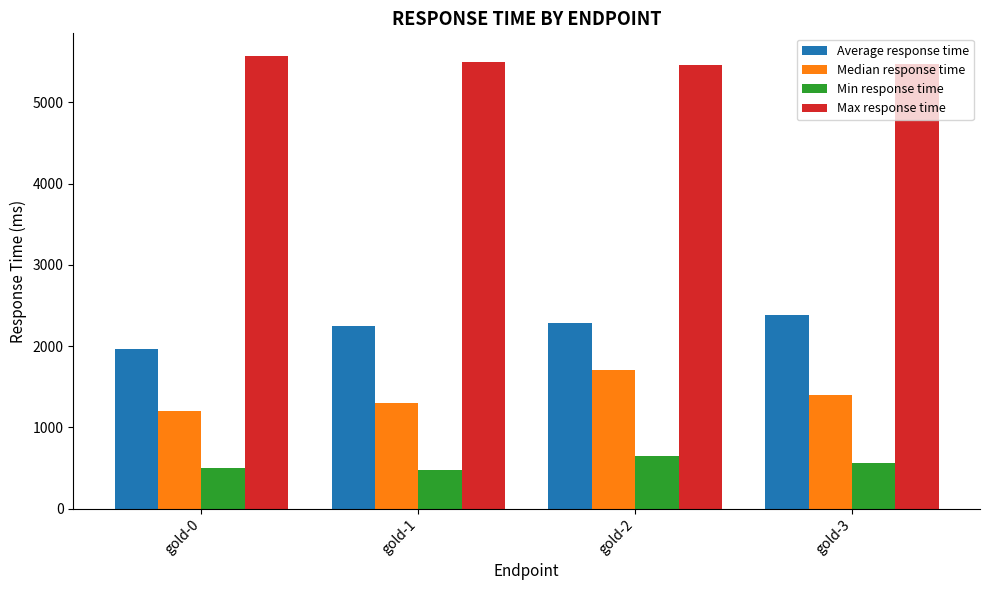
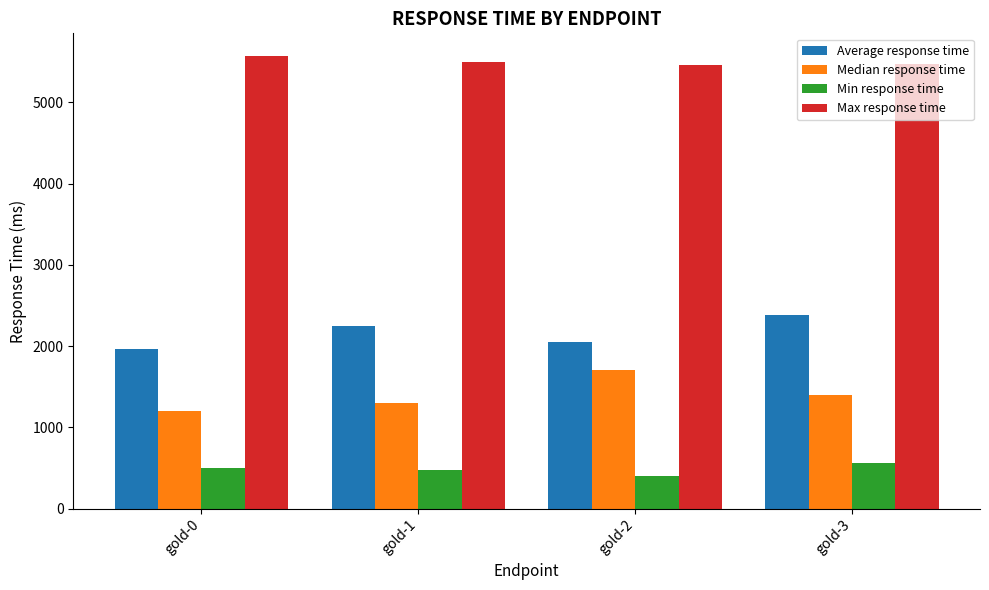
Average response time, gold-2: 2300 -> 2100
Min response time, gold-2: 700 -> 400
